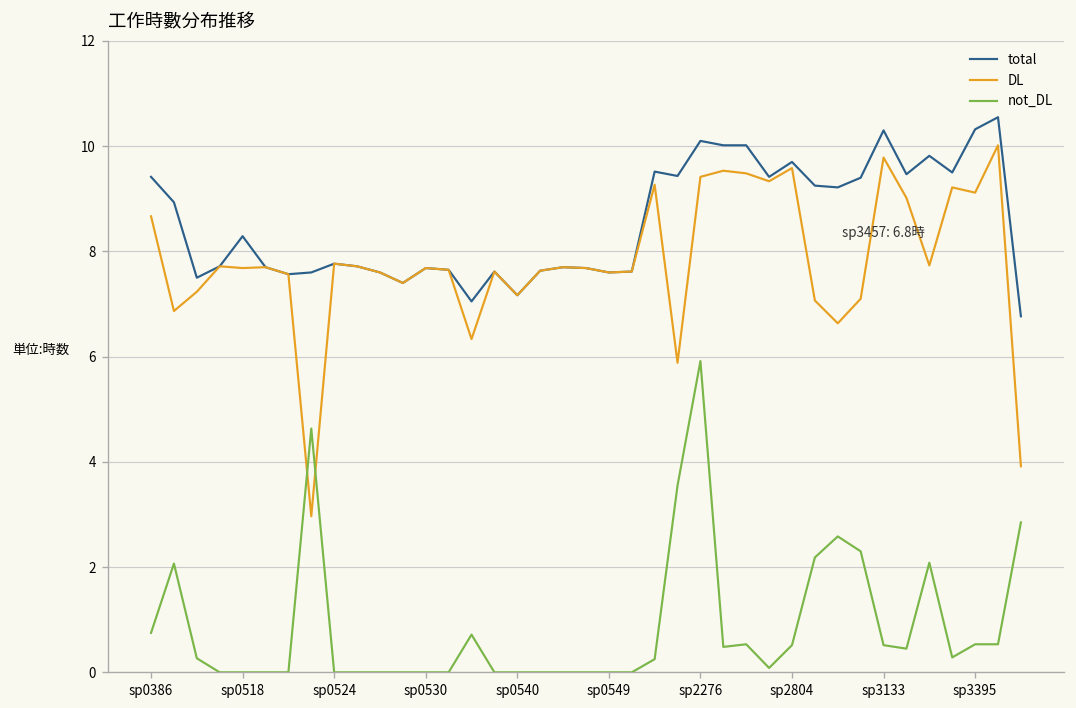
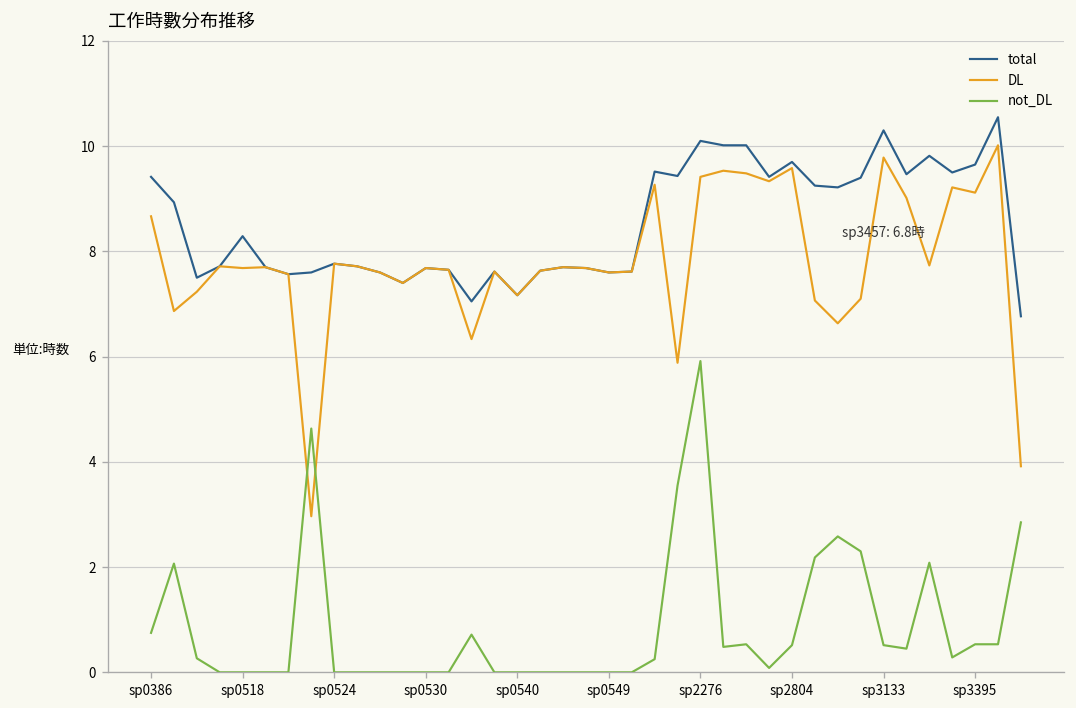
total, sp3395: 10.3 -> 9.7
